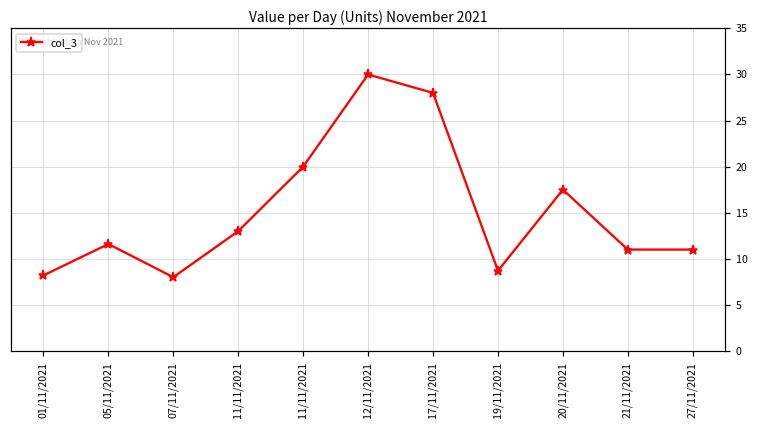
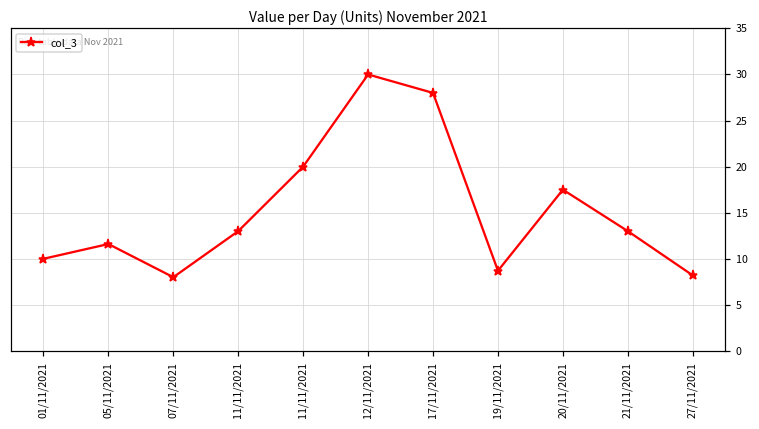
01/11/2021: 8 -> 10
21/11/2021: 11 -> 13
27/11/2021: 11 -> 8
